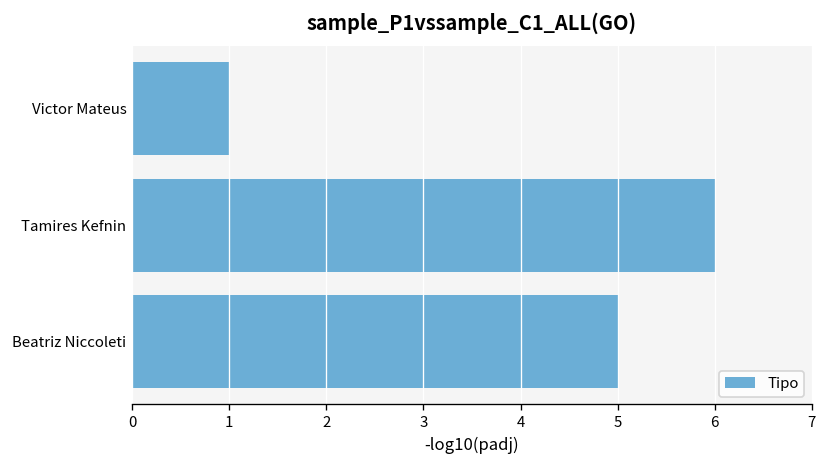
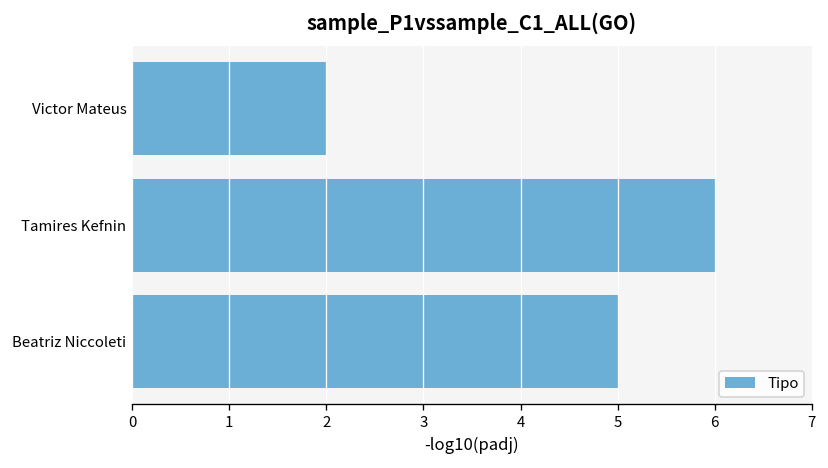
Victor Mateus: 1 -> 2
